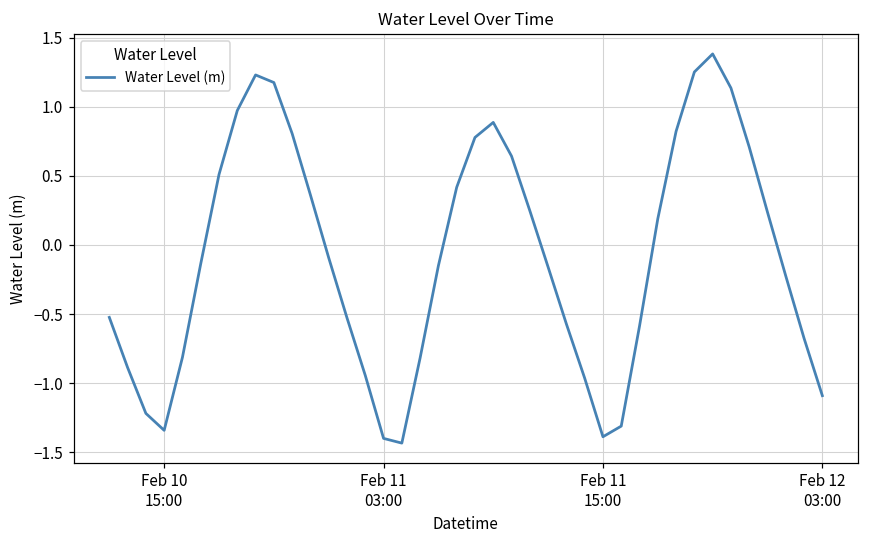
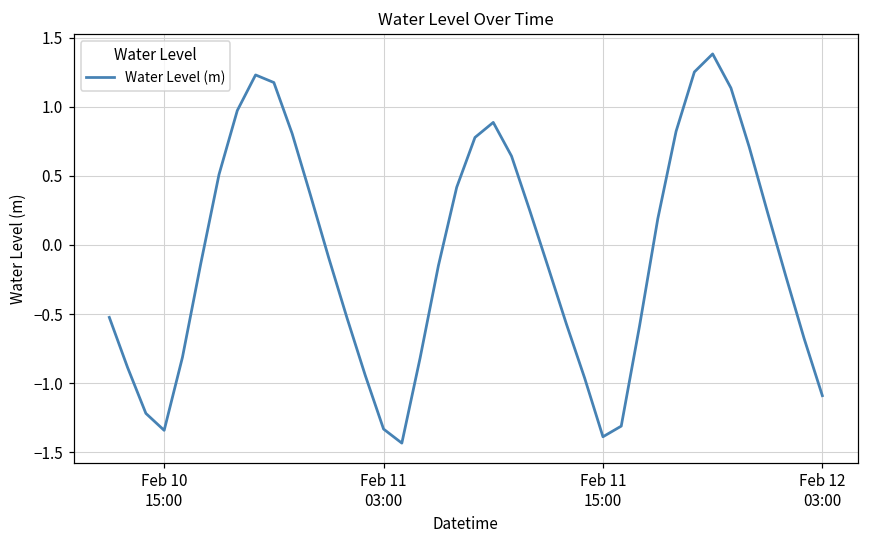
Feb 11 03:00: -1.40 -> -1.33
